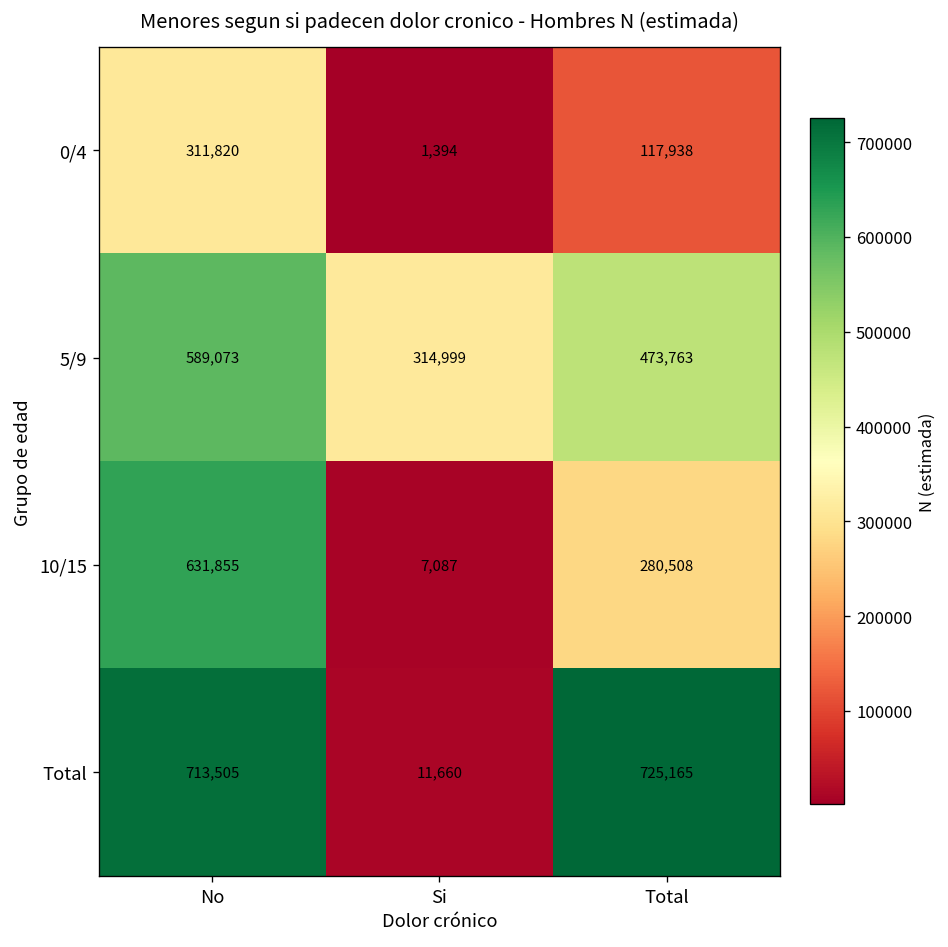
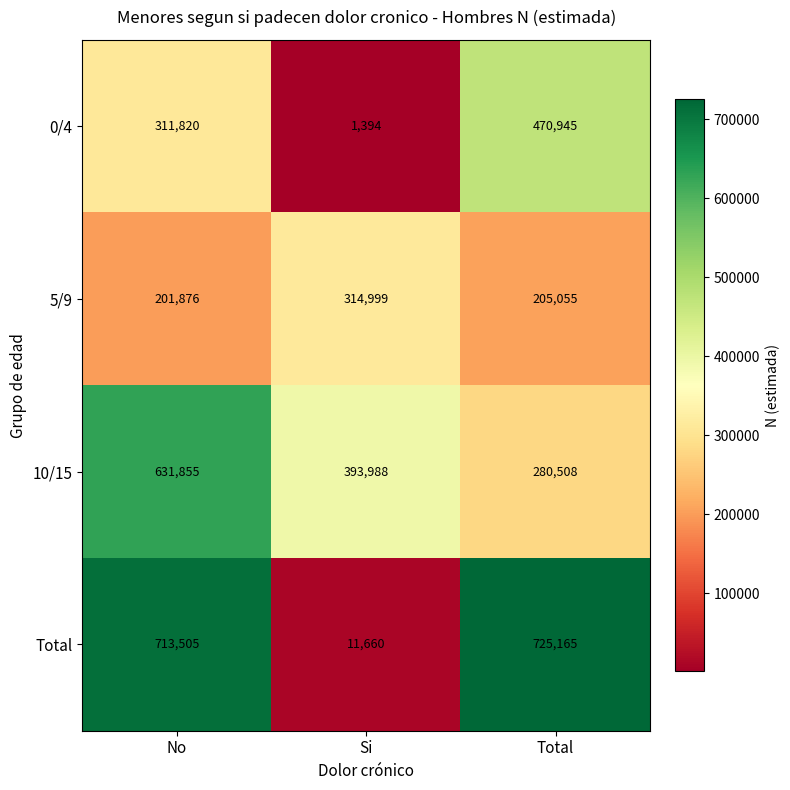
0/4, Total: 117,938 -> 470,945
5/9, No: 589,073 -> 201,876
5/9, Total: 473,763 -> 205,055
10/15, Si: 7,087 -> 393,988
